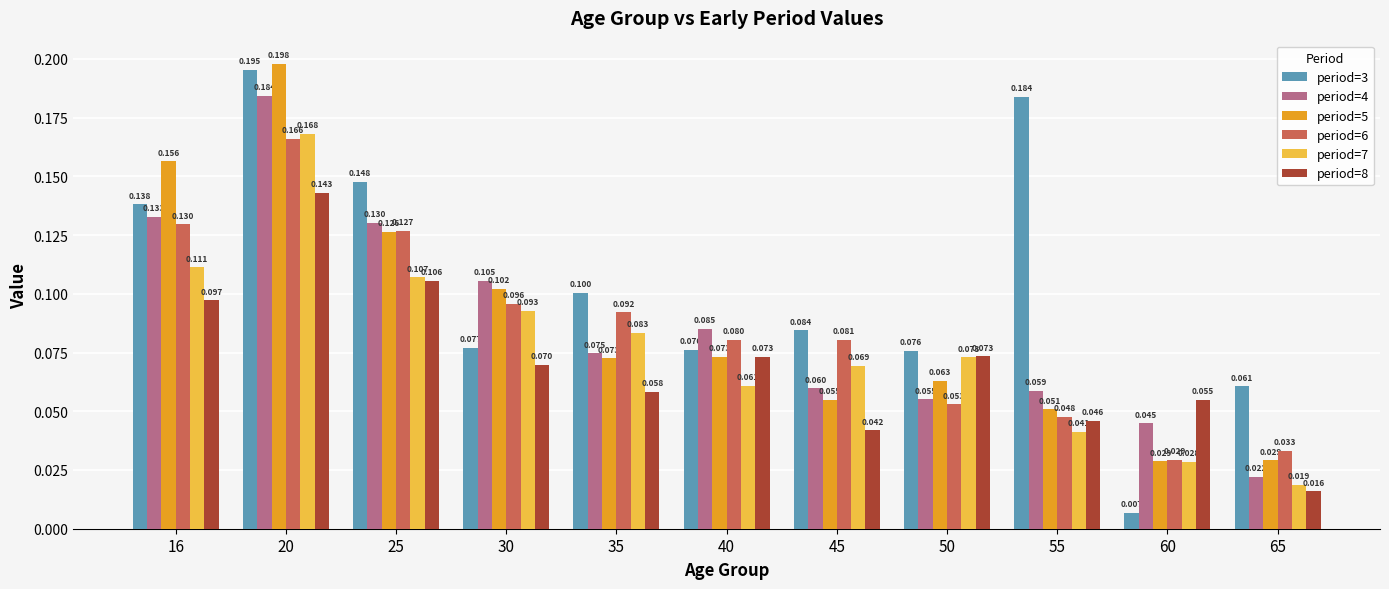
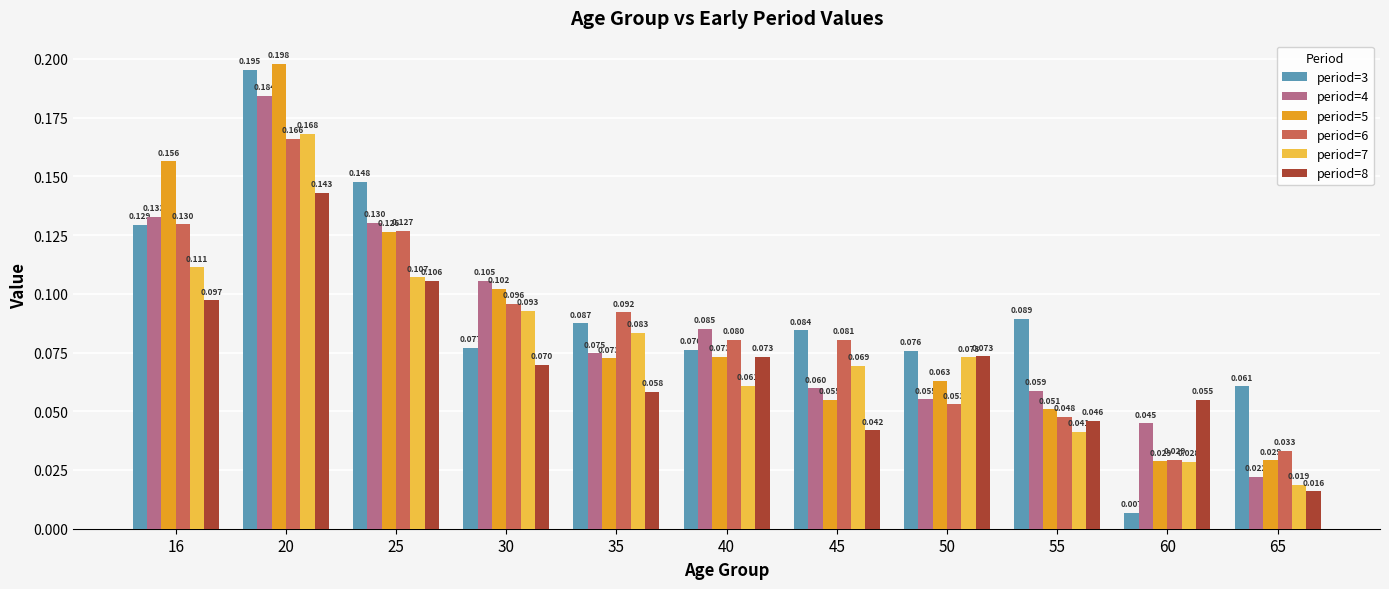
period=3, 16: 0.138 -> 0.129
period=3, 35: 0.100 -> 0.087
period=3, 55: 0.184 -> 0.089
